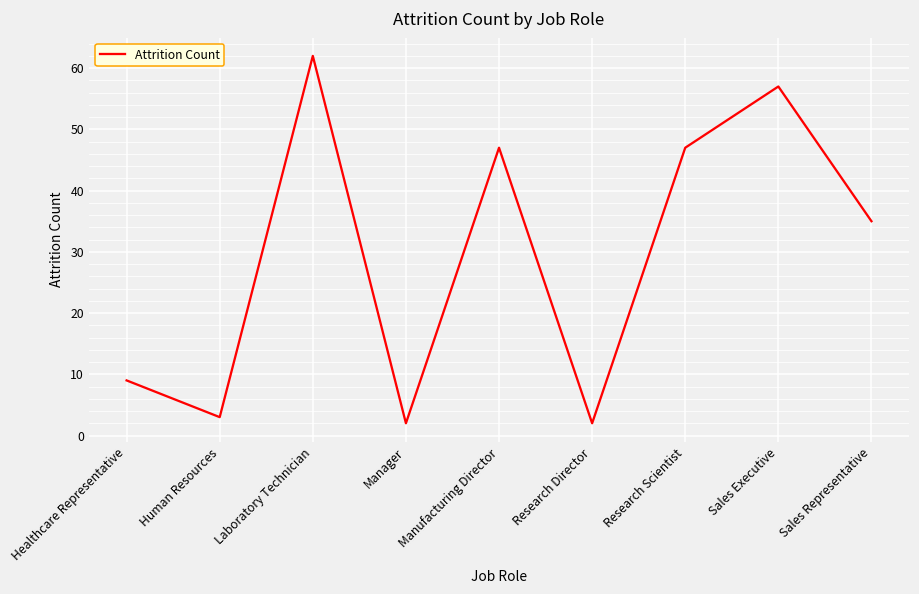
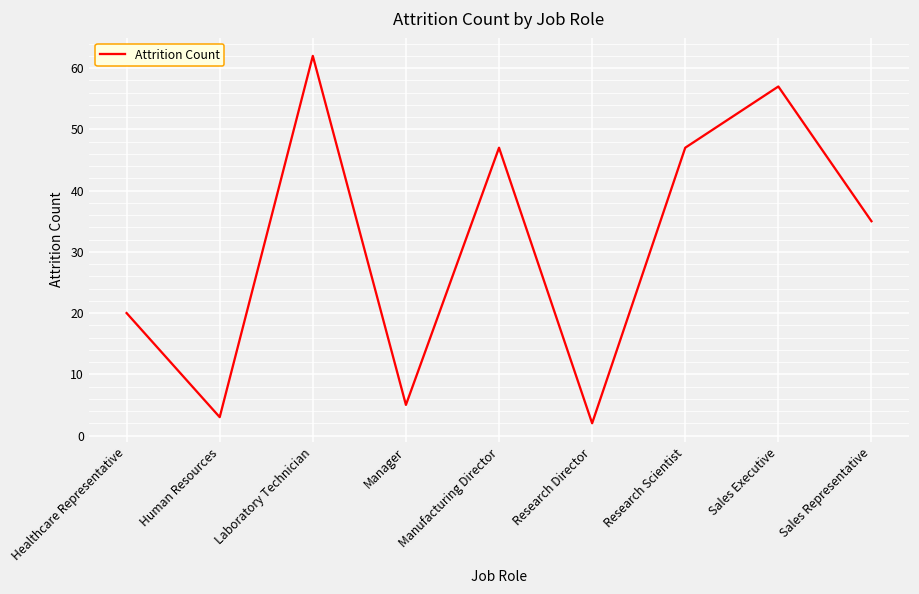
Healthcare Representative: 9 -> 20
Manager: 2 -> 5
